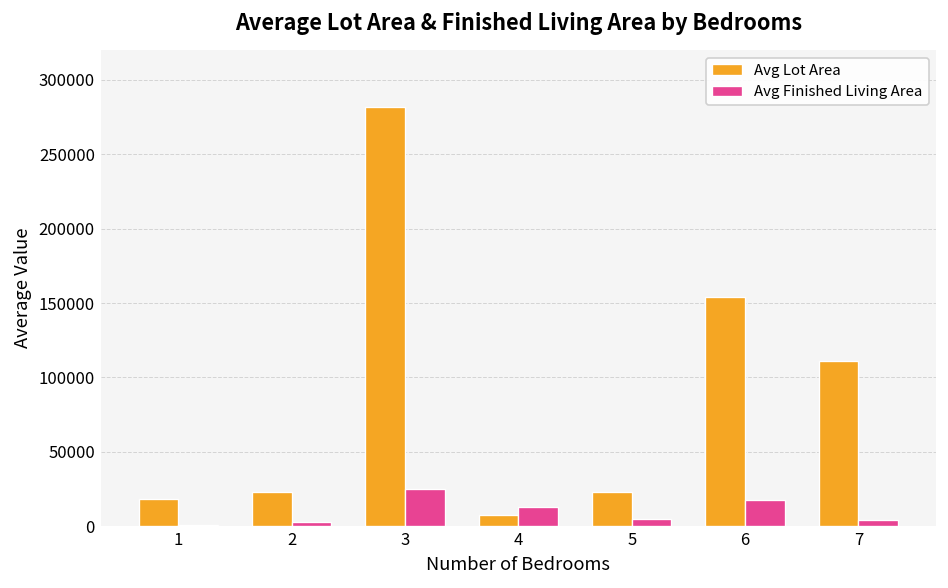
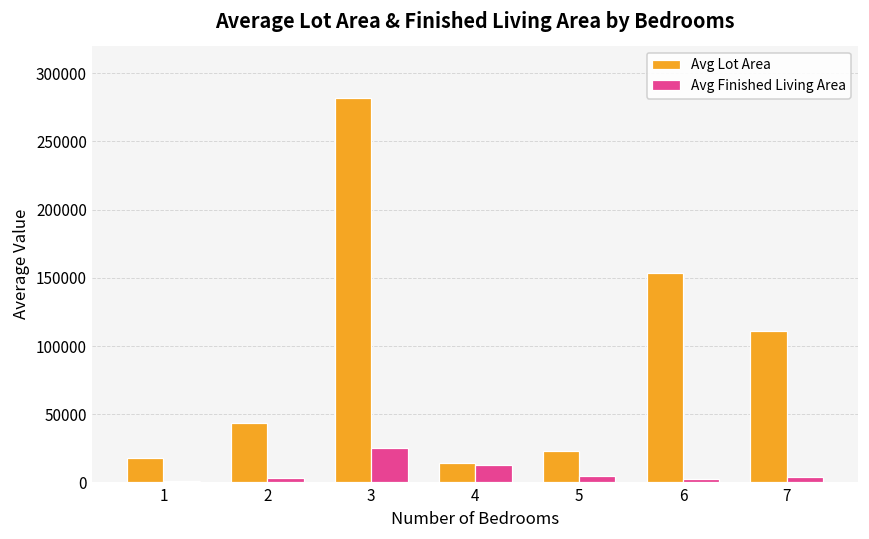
Avg Lot Area, 2: 23000 -> 44000
Avg Lot Area, 4: 8000 -> 14000
Avg Finished Living Area, 6: 18000 -> 3000
